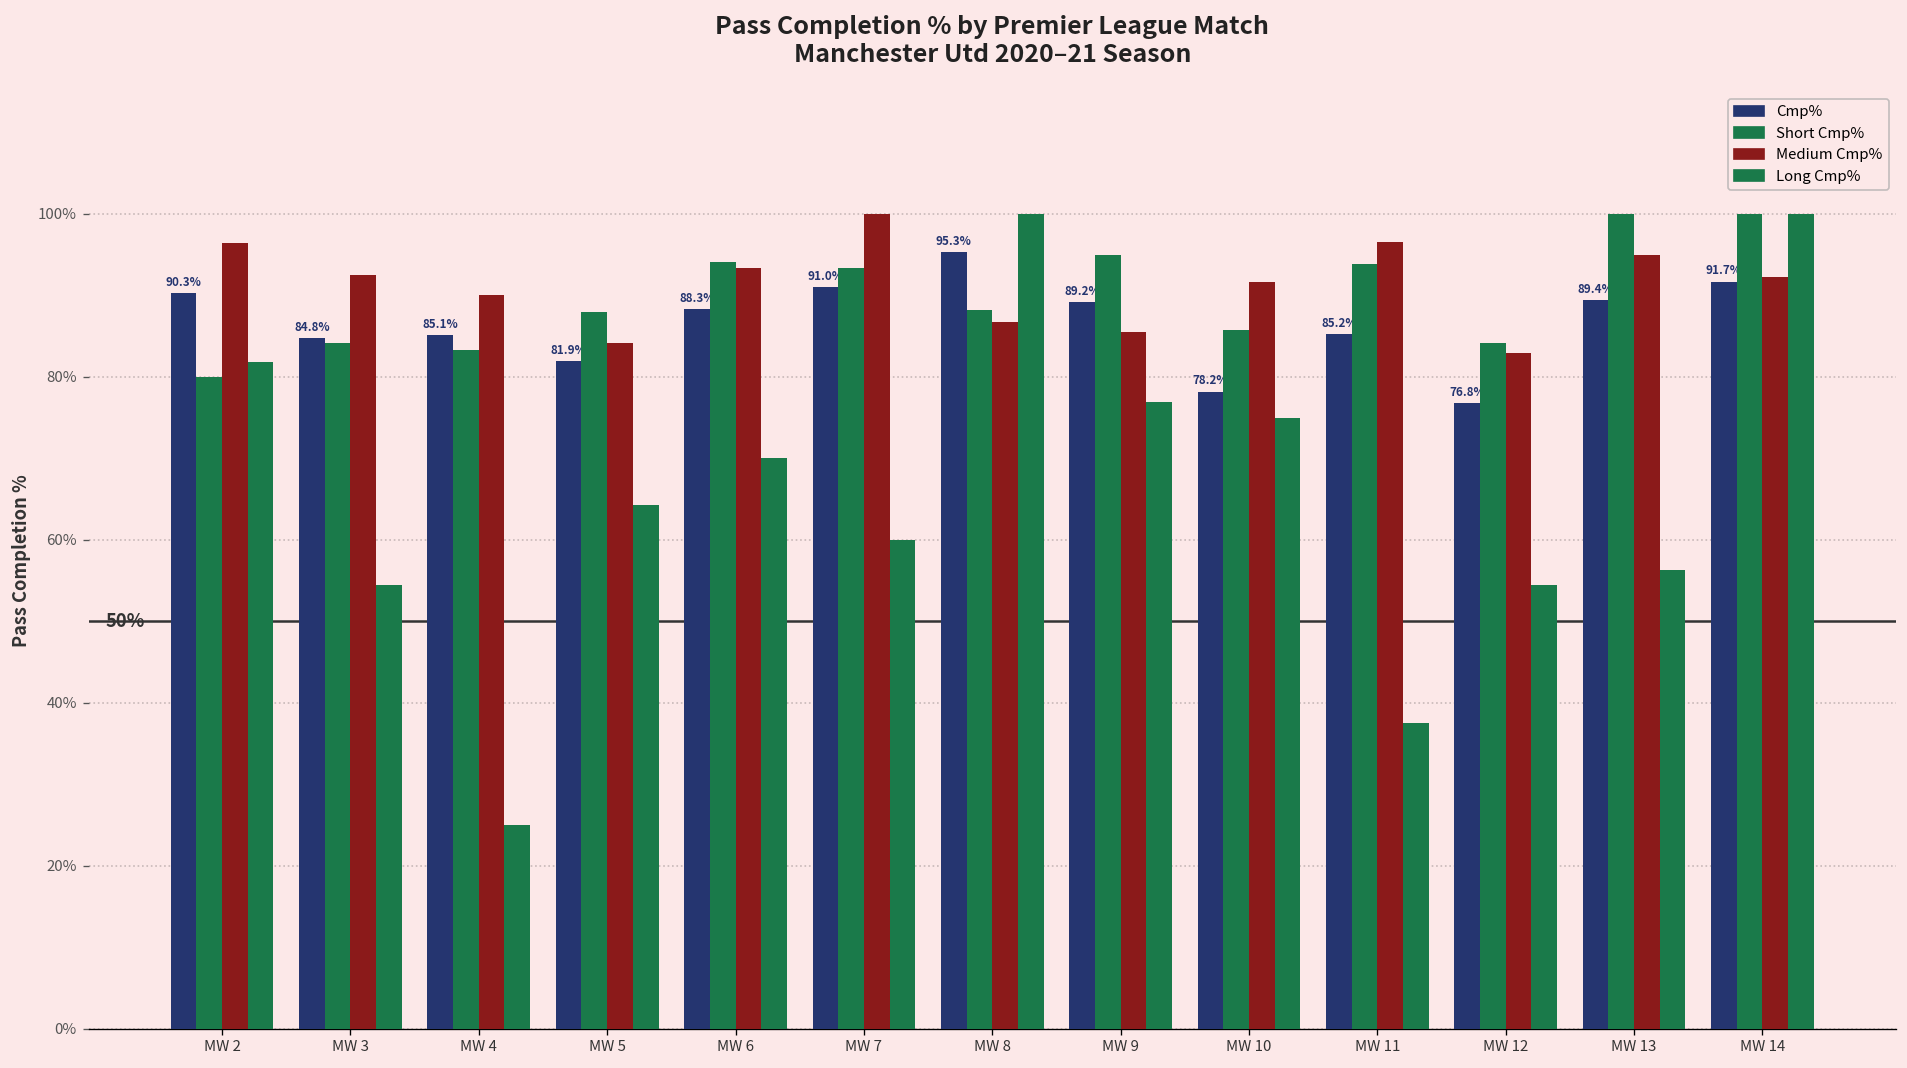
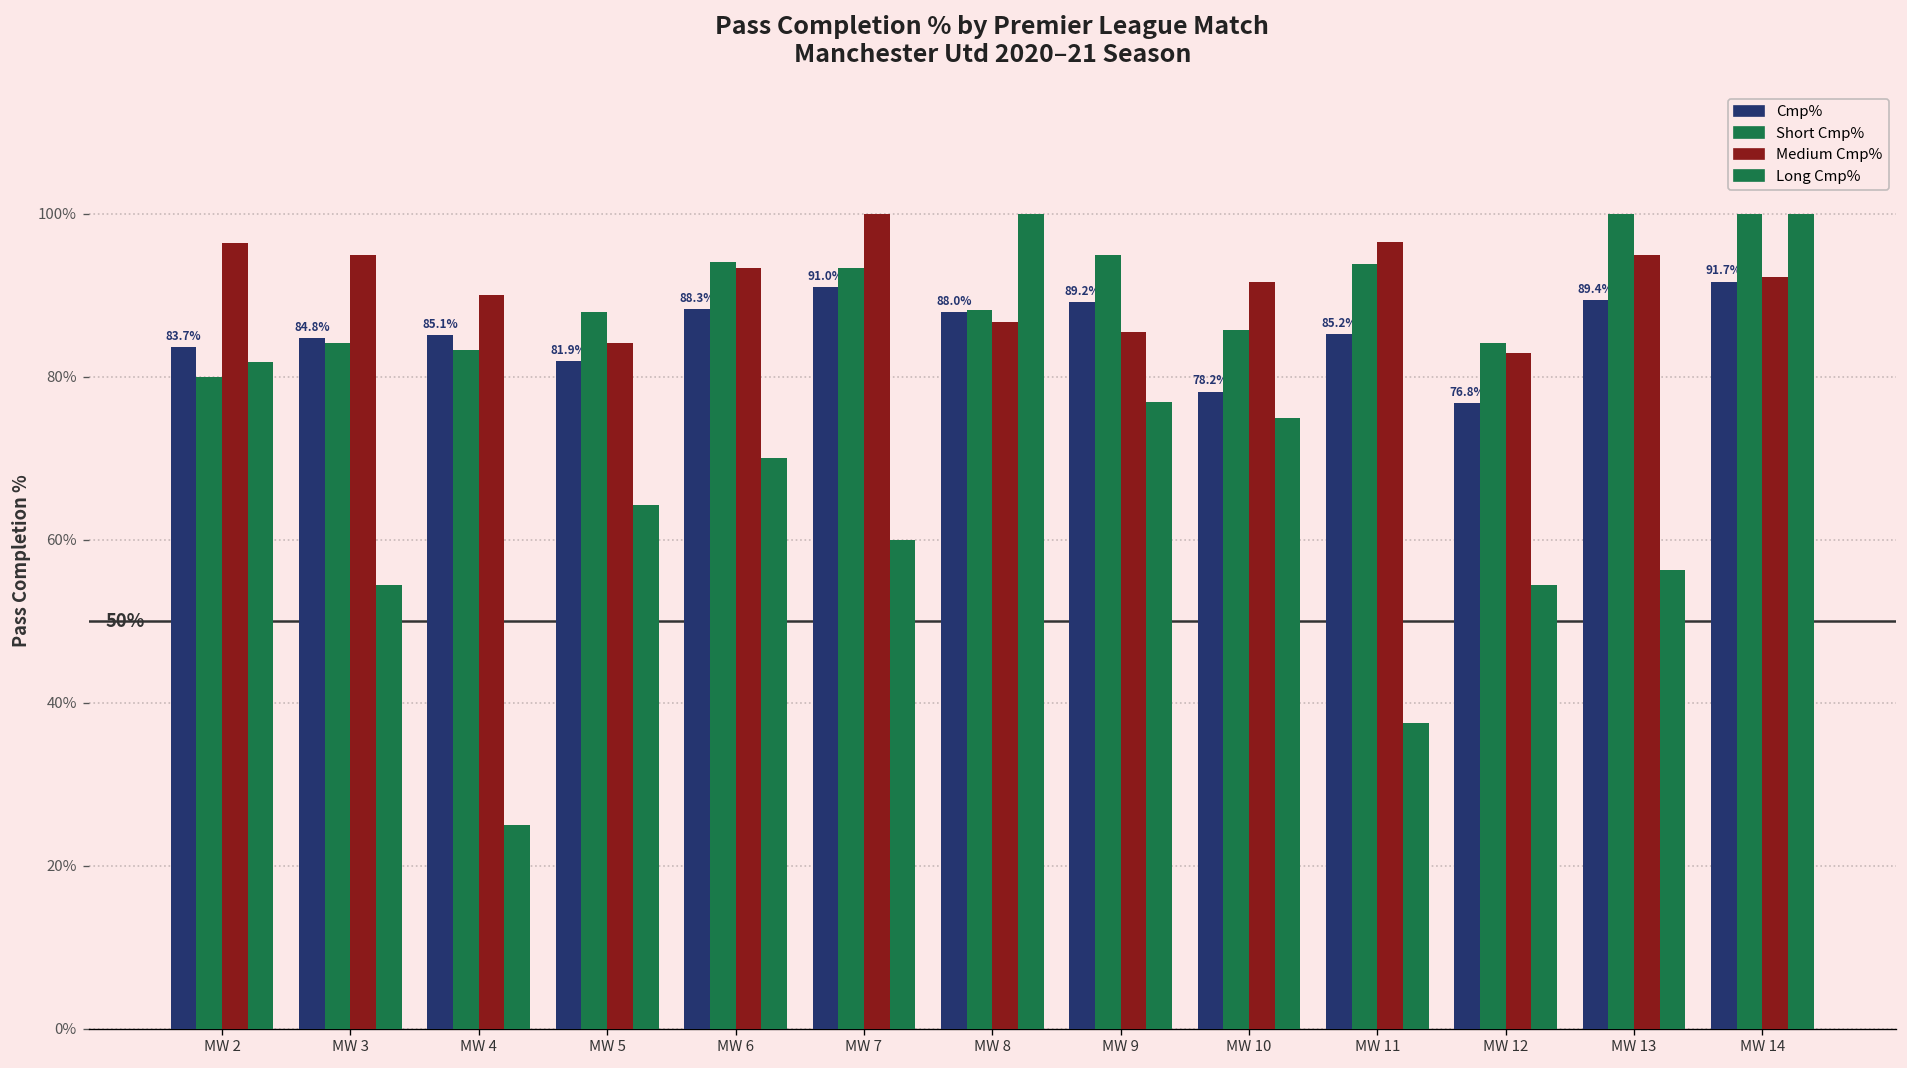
Cmp%, MW 2: 90.3% -> 83.7%
Medium Cmp%, MW 3: 93% -> 95%
Cmp%, MW 8: 95.3% -> 88.0%
